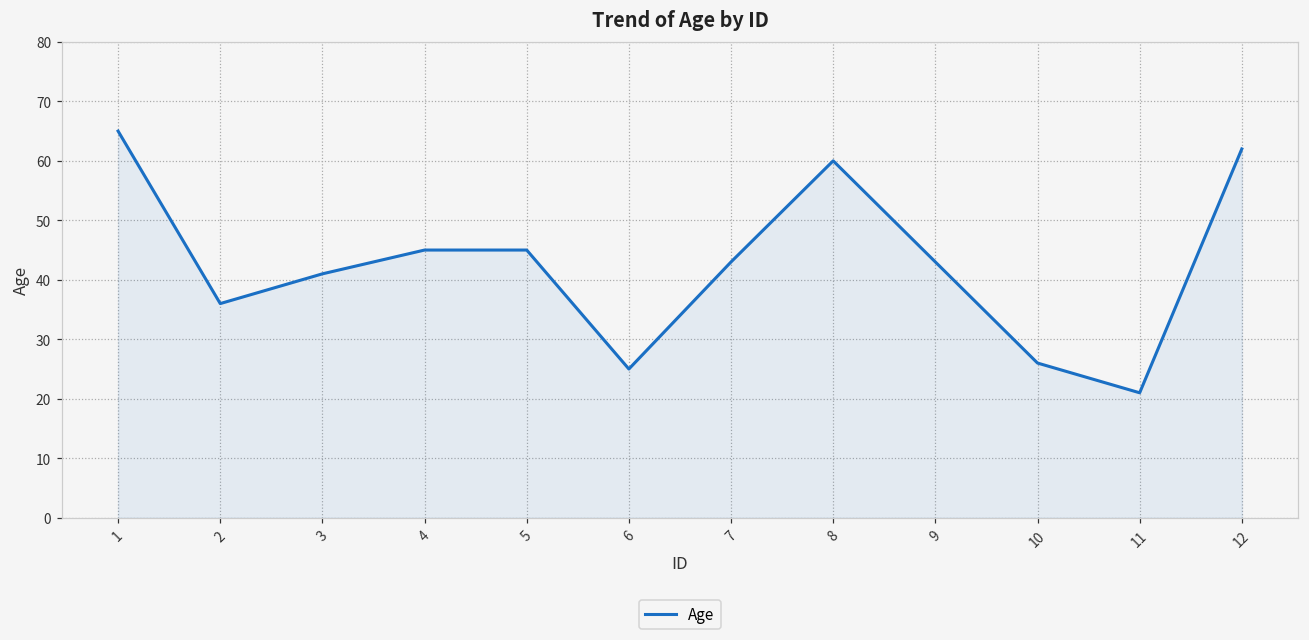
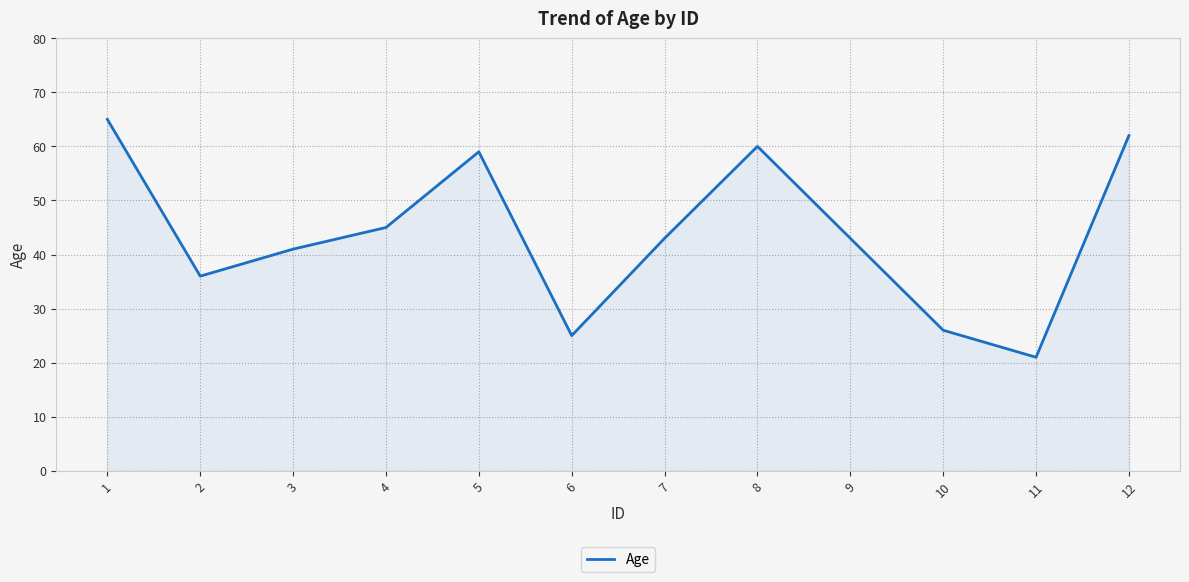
5: 45 -> 59
